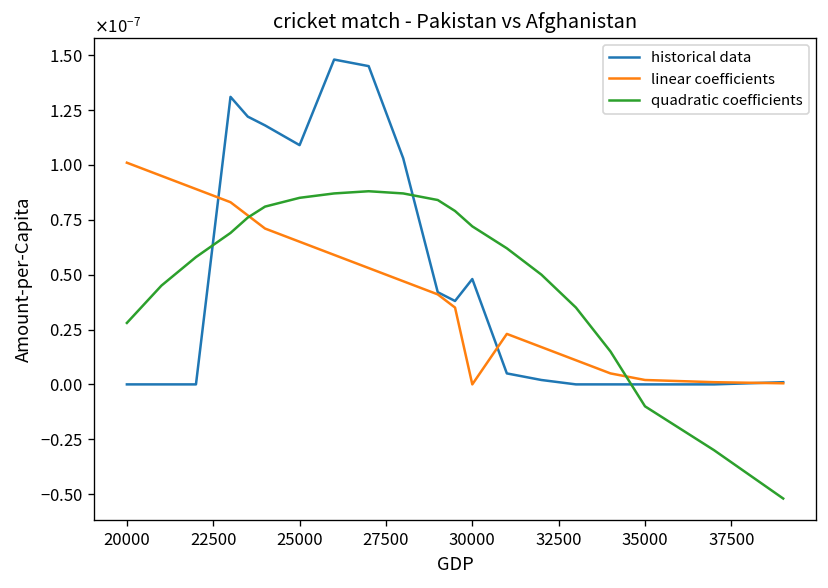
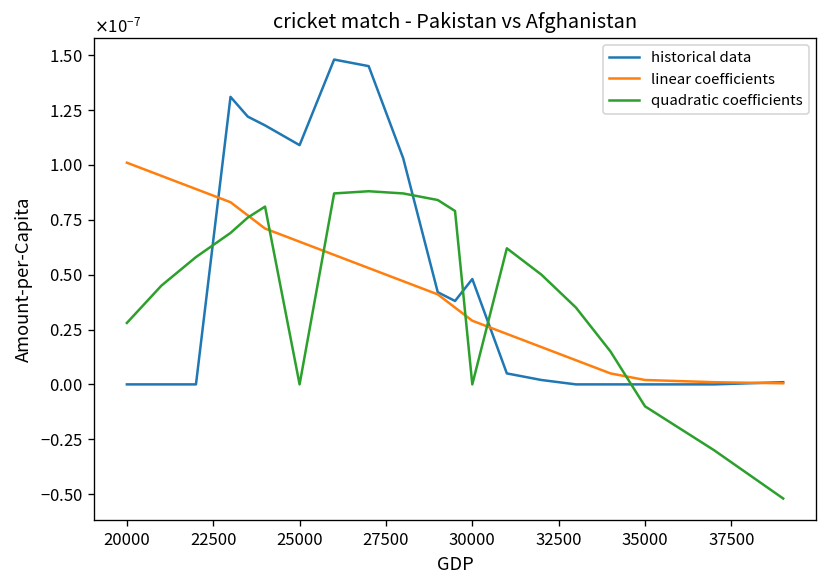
quadratic coefficients, 25000: 0.0000001 -> 0.0000000
linear coefficients, 30000: 0.00000000 -> 0.00000003
quadratic coefficients, 30000: 0.0000001 -> 0.0000000
